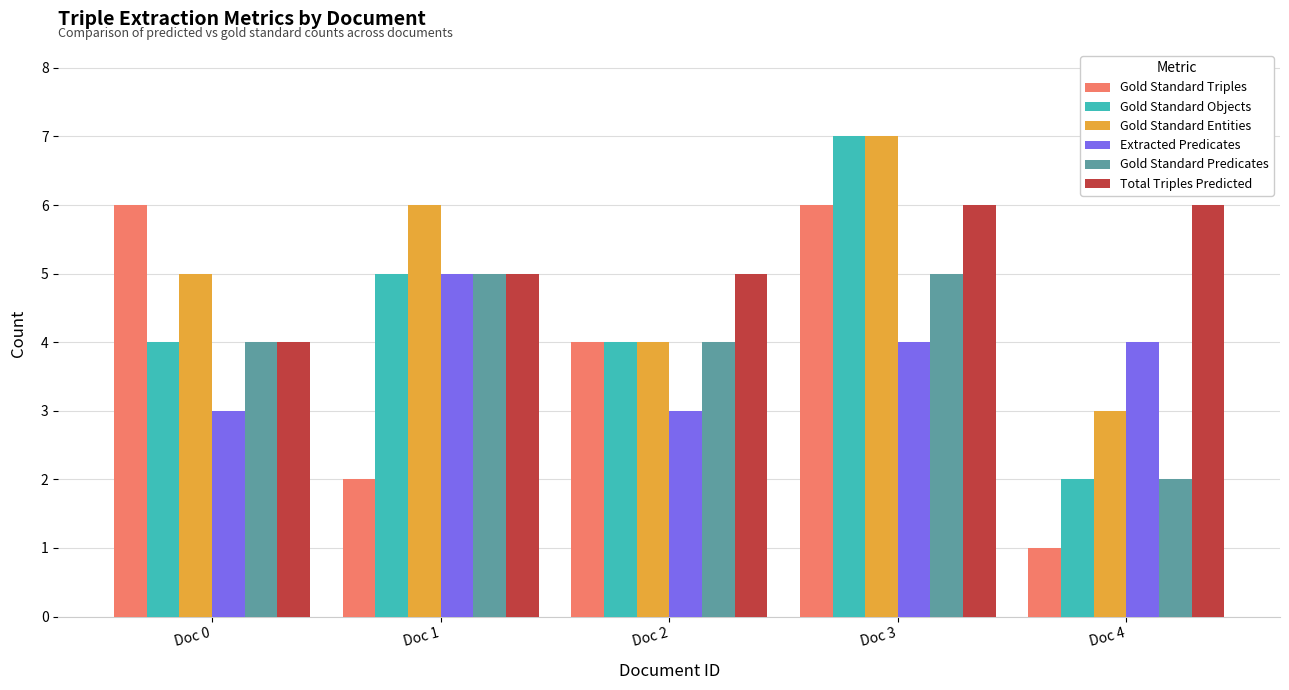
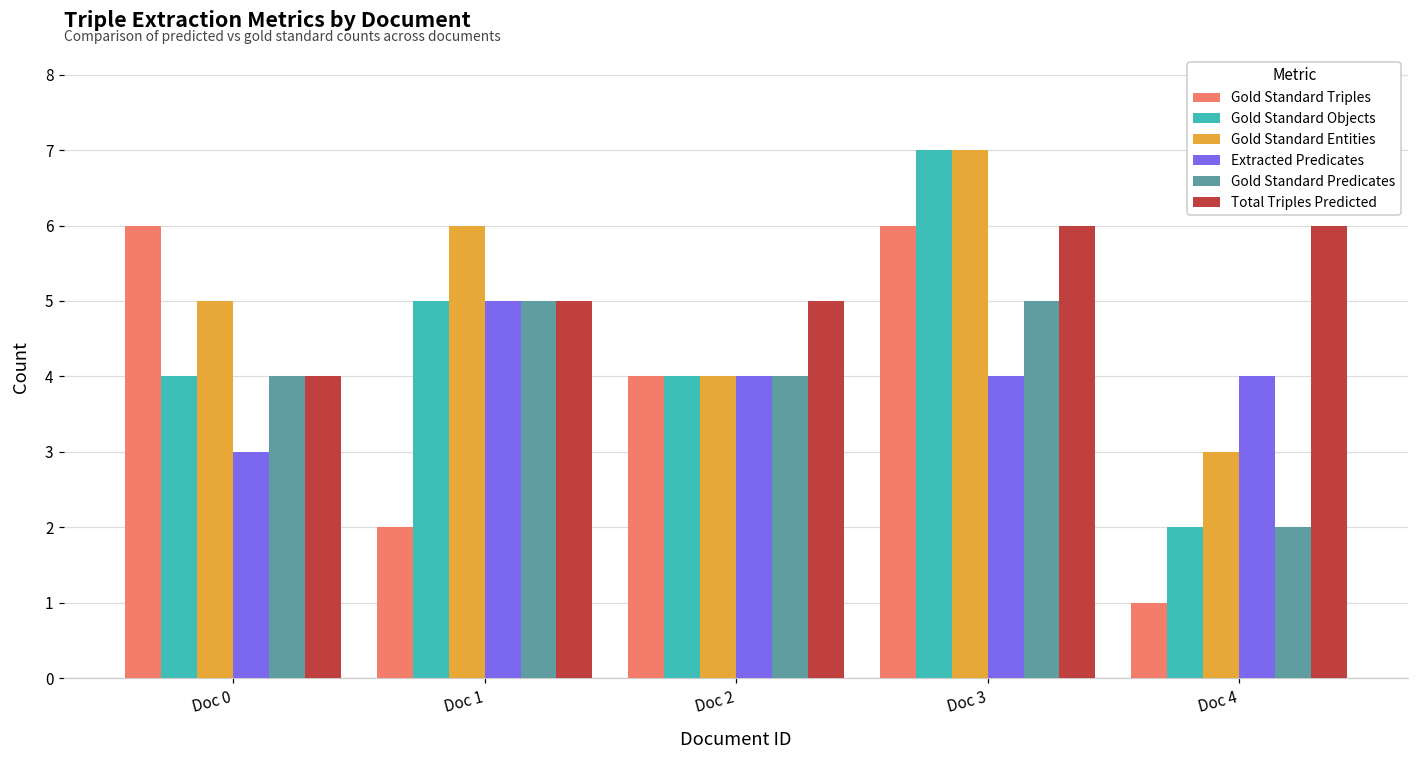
Extracted Predicates, Doc 2: 3 -> 4
